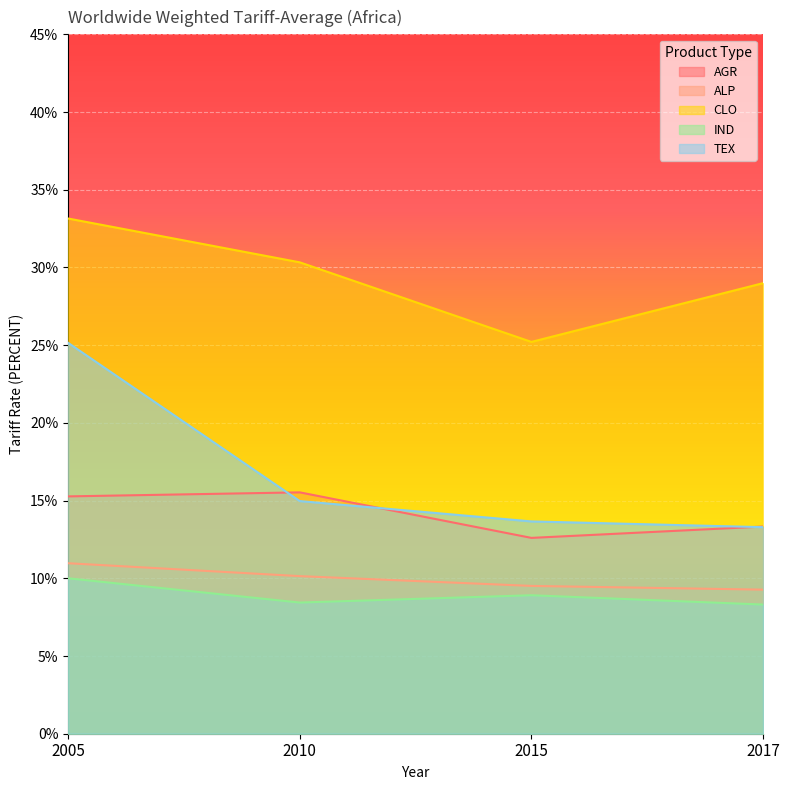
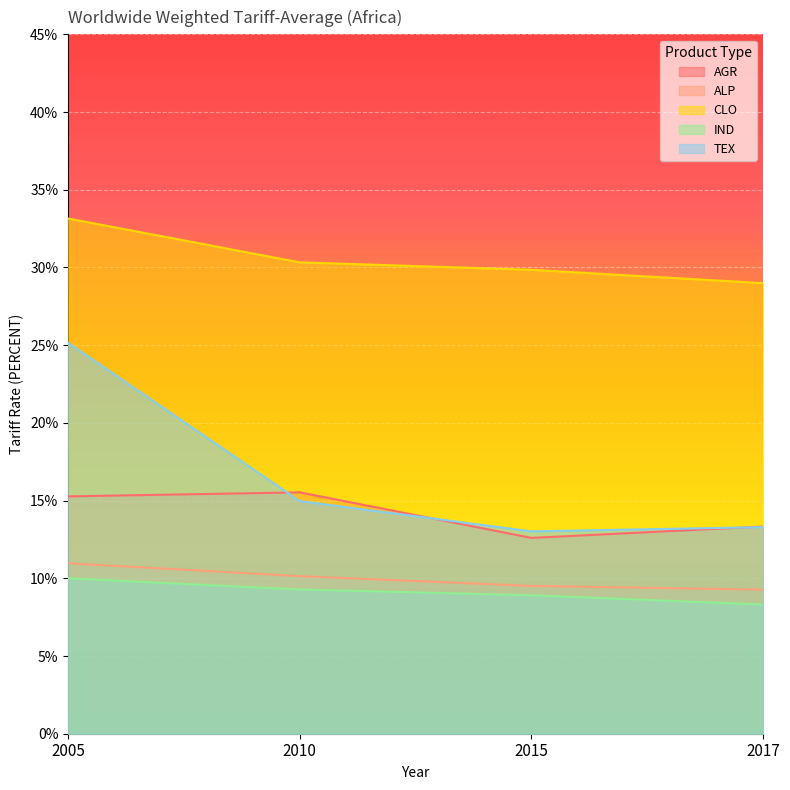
IND, 2010: 8.4% -> 9.3%
CLO, 2015: 25.2% -> 29.9%
TEX, 2015: 13.7% -> 13.0%
